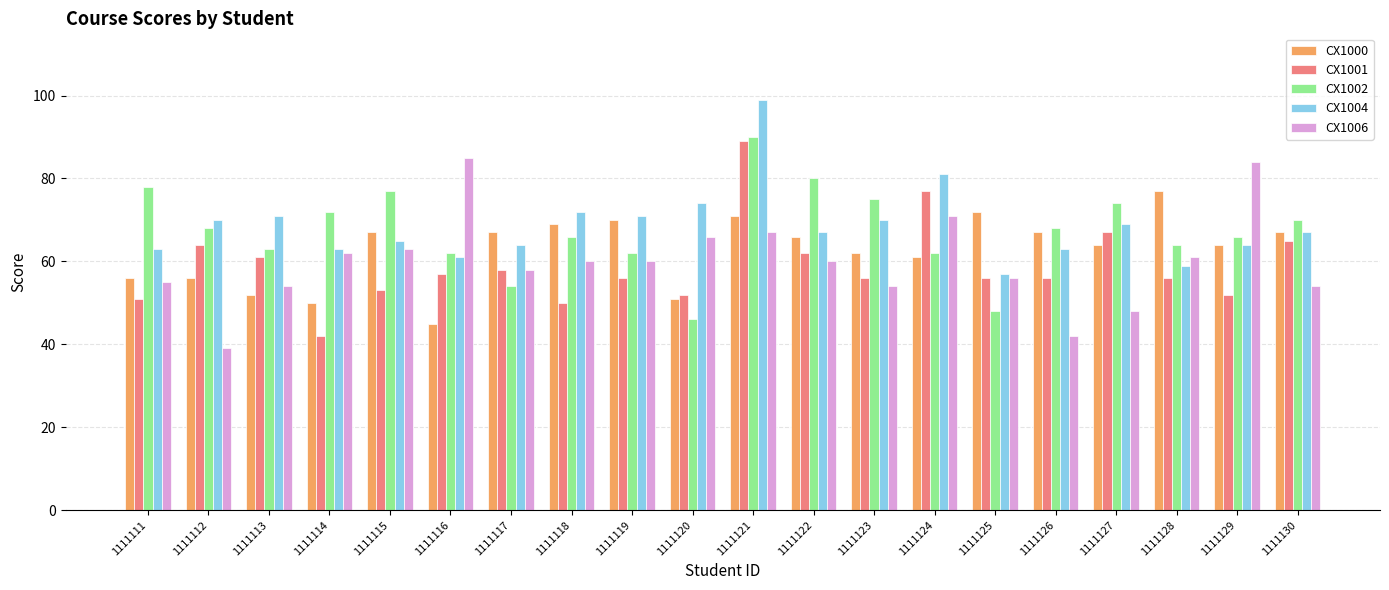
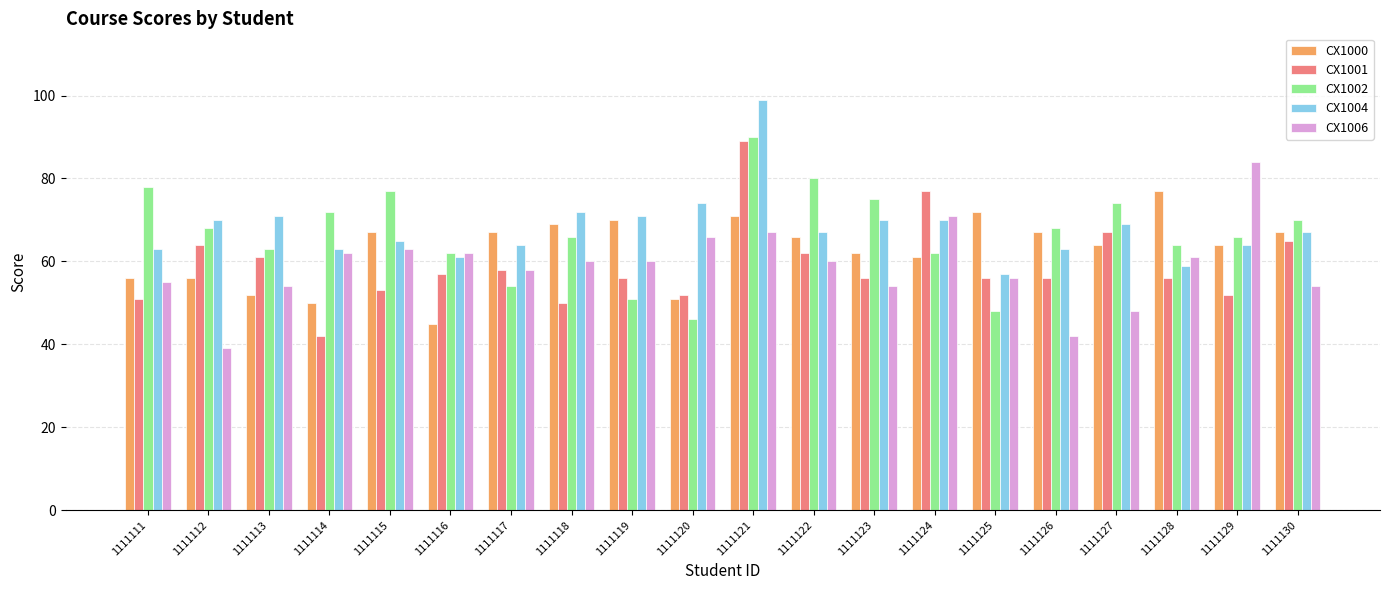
CX1006, 1111116: 85 -> 62
CX1002, 1111119: 62 -> 51
CX1004, 1111124: 81 -> 70
